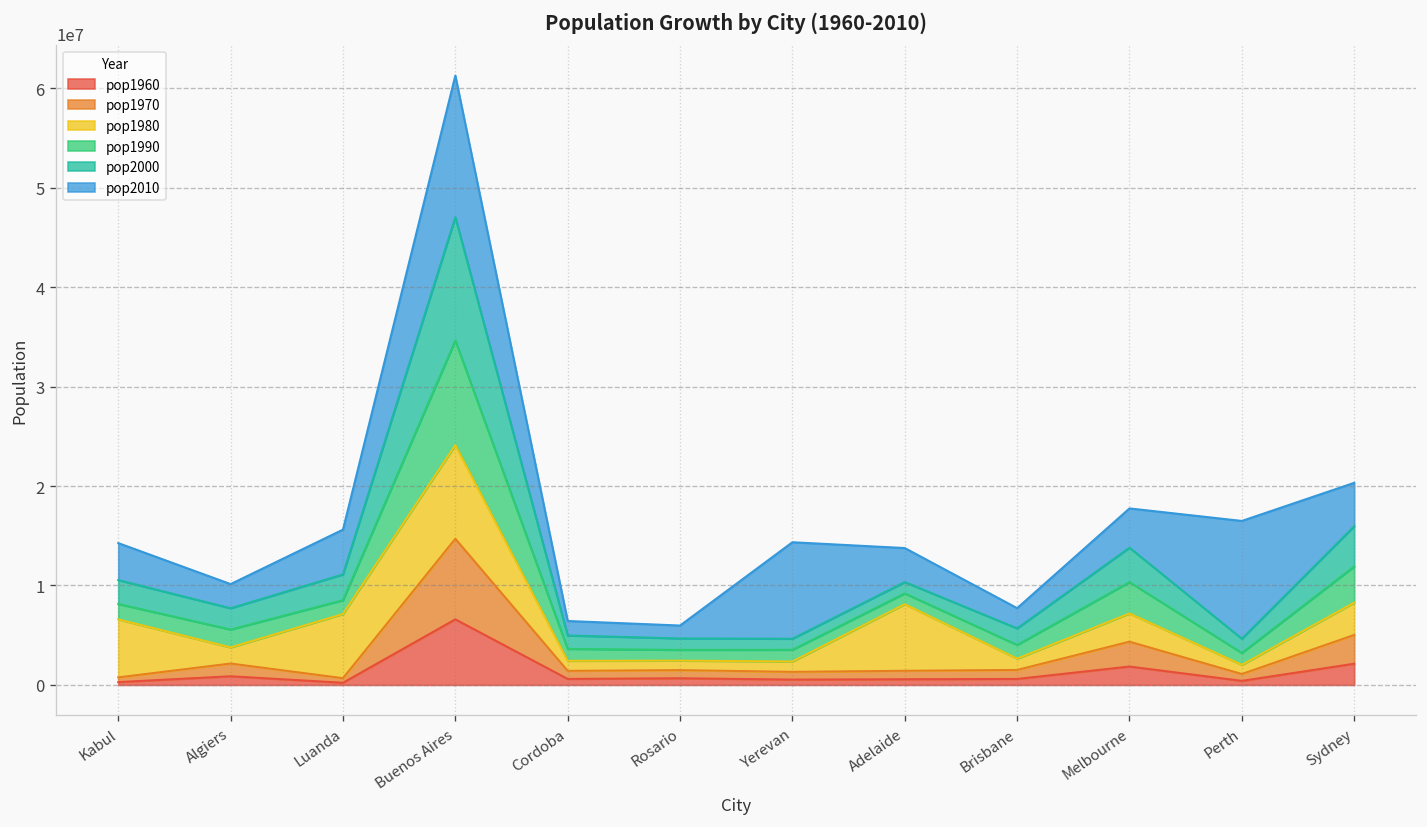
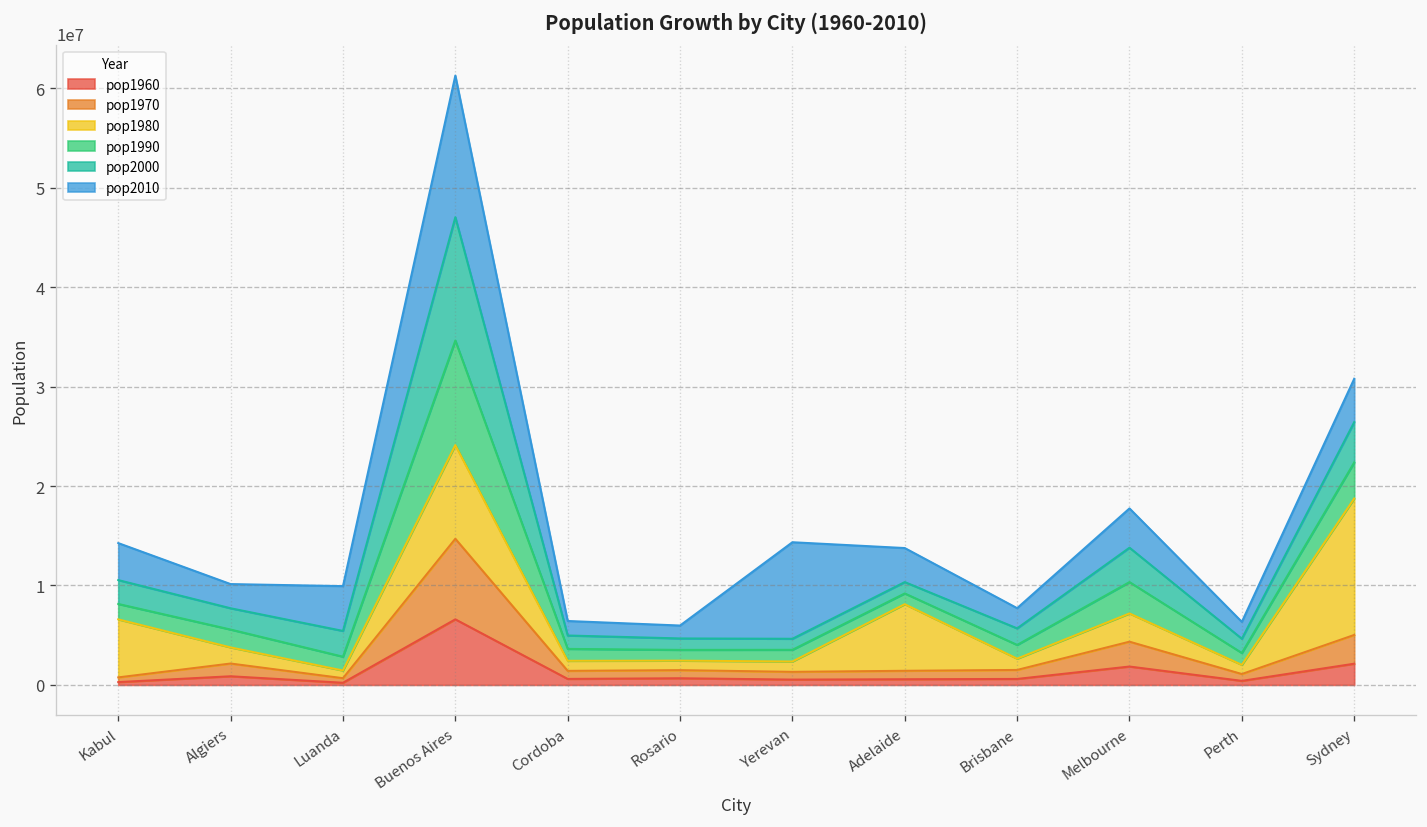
pop1980, Luanda: 6000000 -> 1000000
pop2010, Perth: 12000000 -> 2000000
pop1980, Sydney: 3000000 -> 14000000
